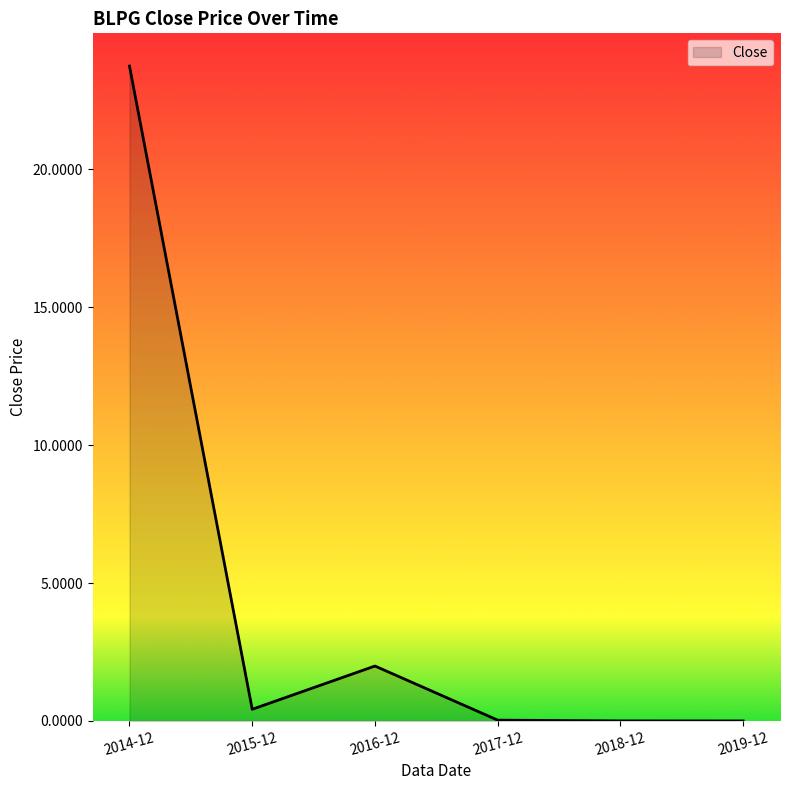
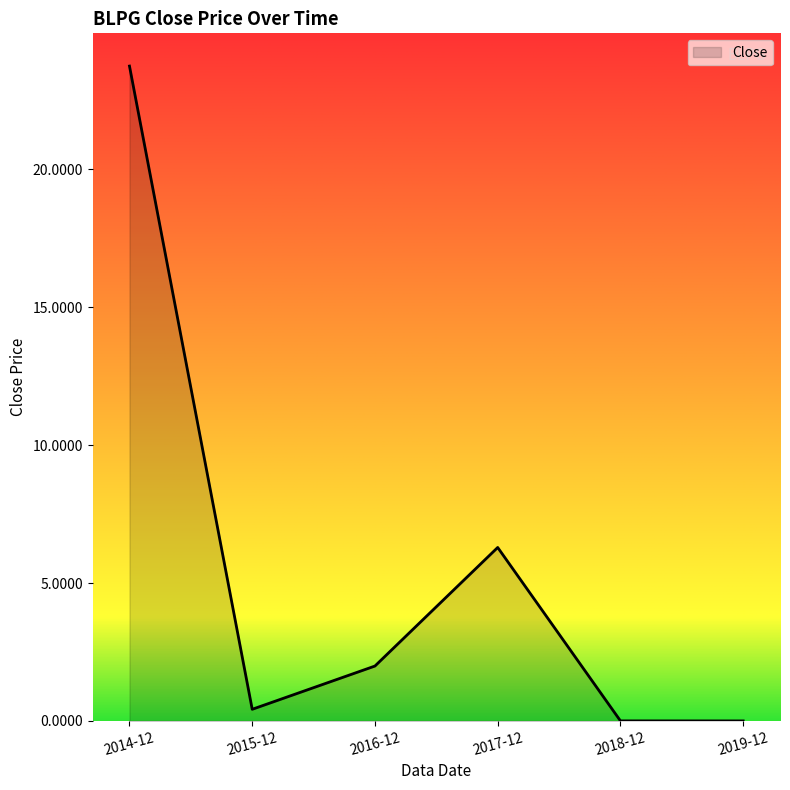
2017-12: 0.0 -> 6.3
